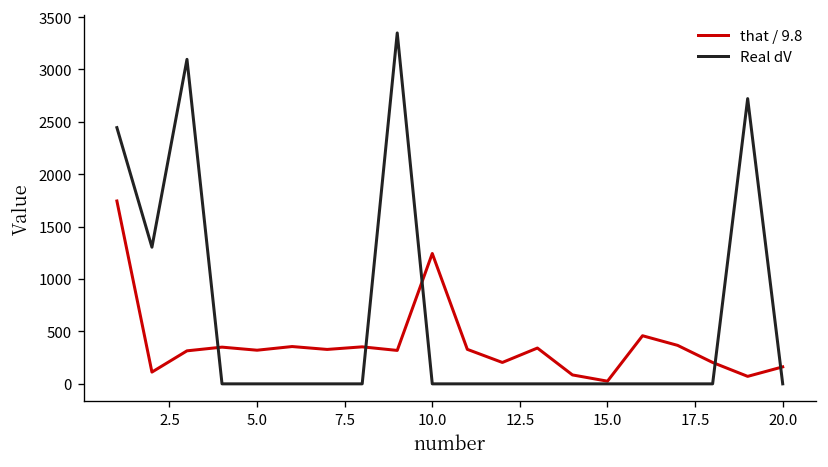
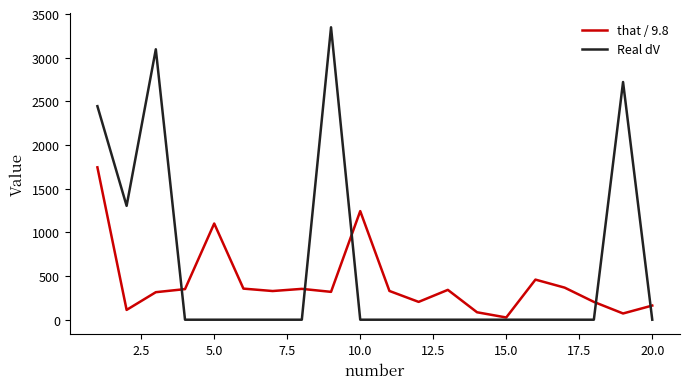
that / 9.8, 5.0: 300 -> 1100
